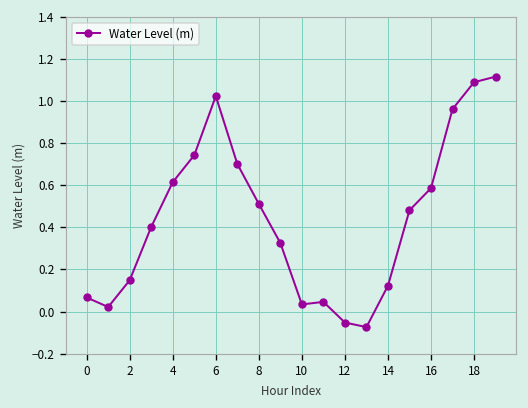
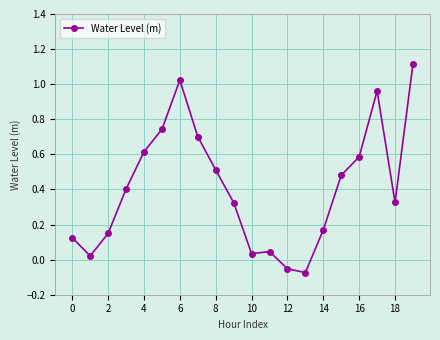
0: 0.07 -> 0.12
14: 0.12 -> 0.17
18: 1.09 -> 0.33
